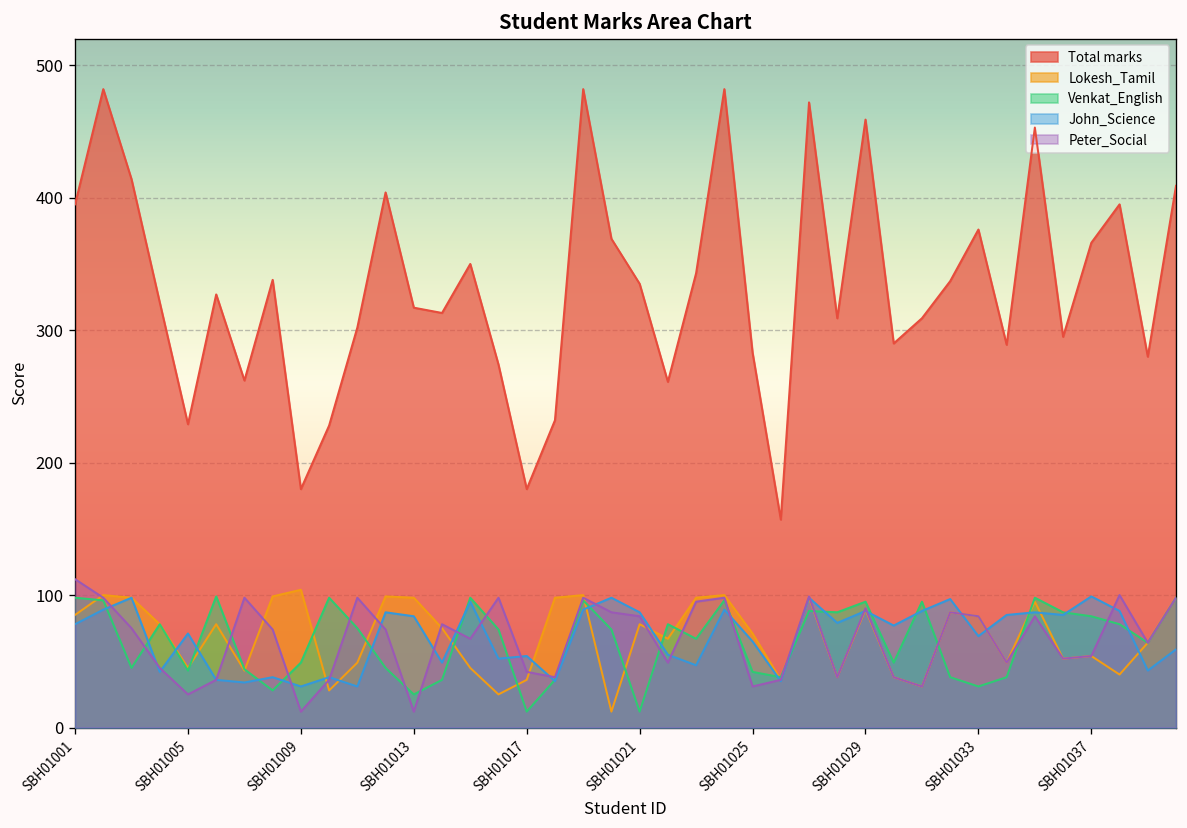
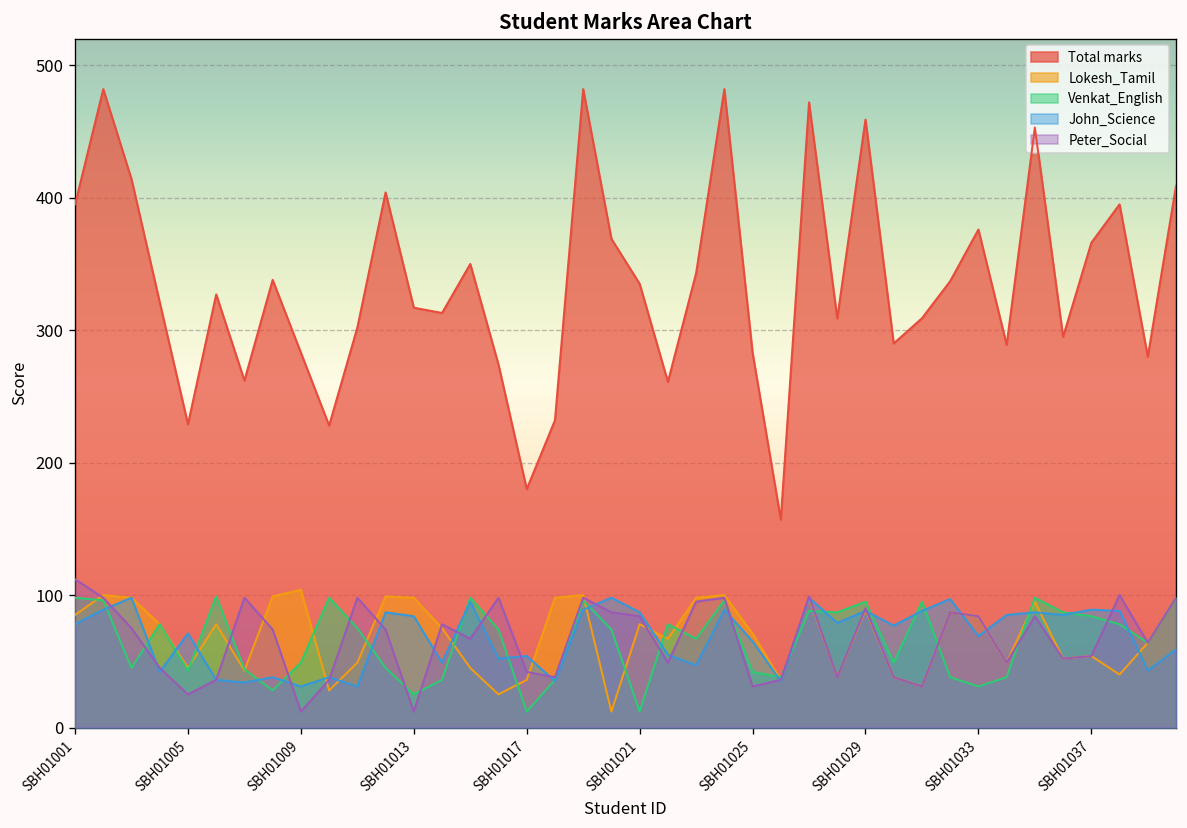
Total marks, SBH01009: 180 -> 283
John_Science, SBH01037: 99 -> 89
